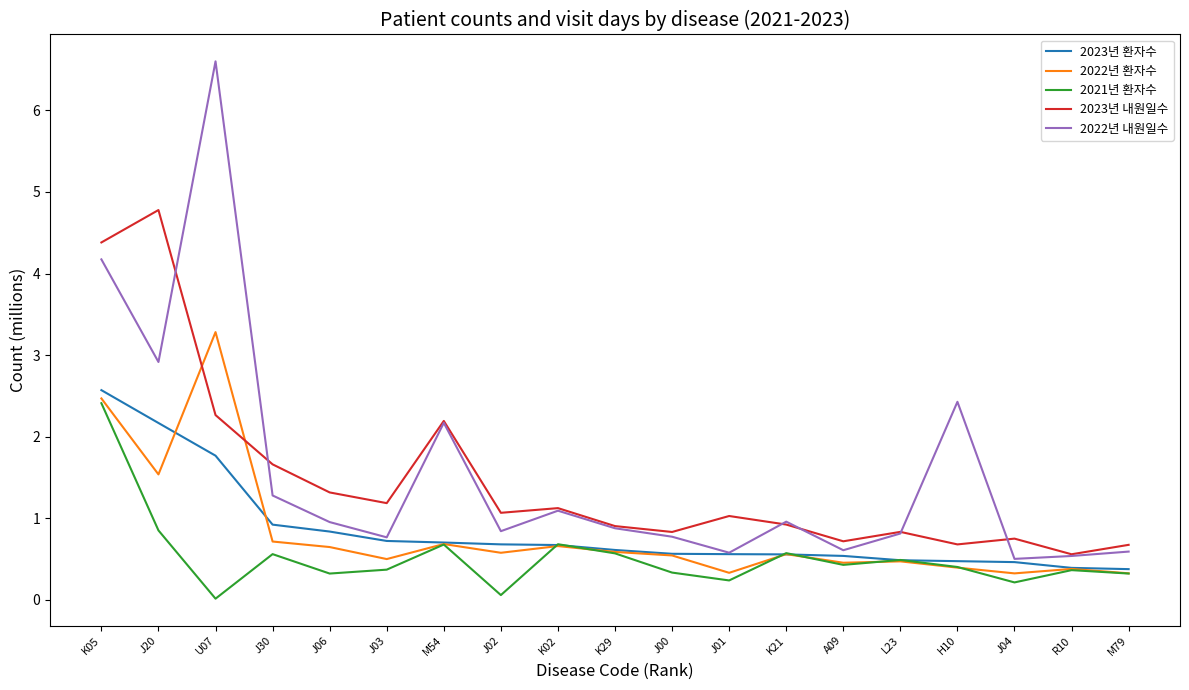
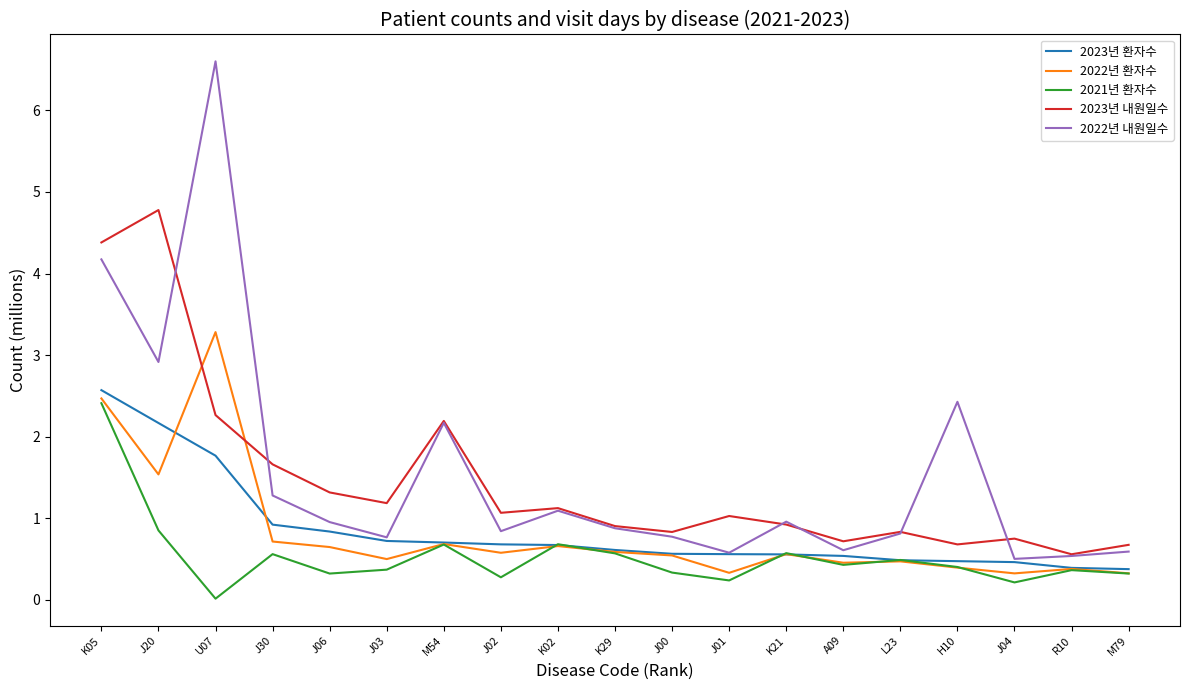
2021년 환자수, J02: 0.1 -> 0.3
